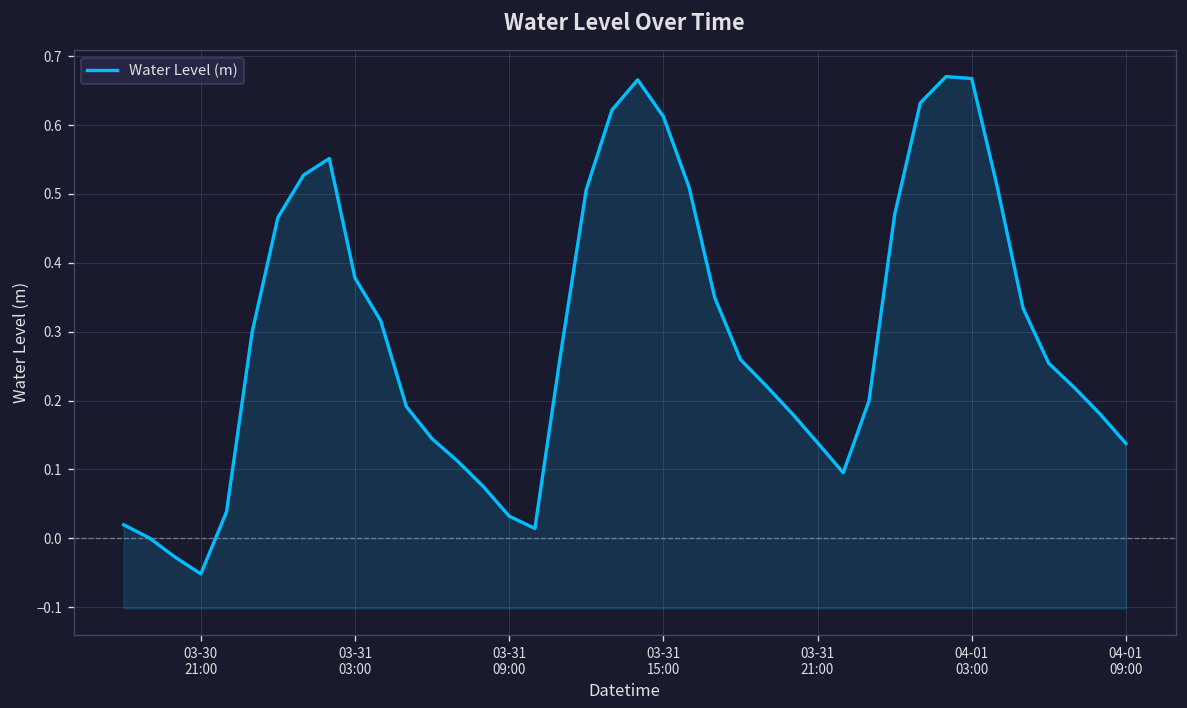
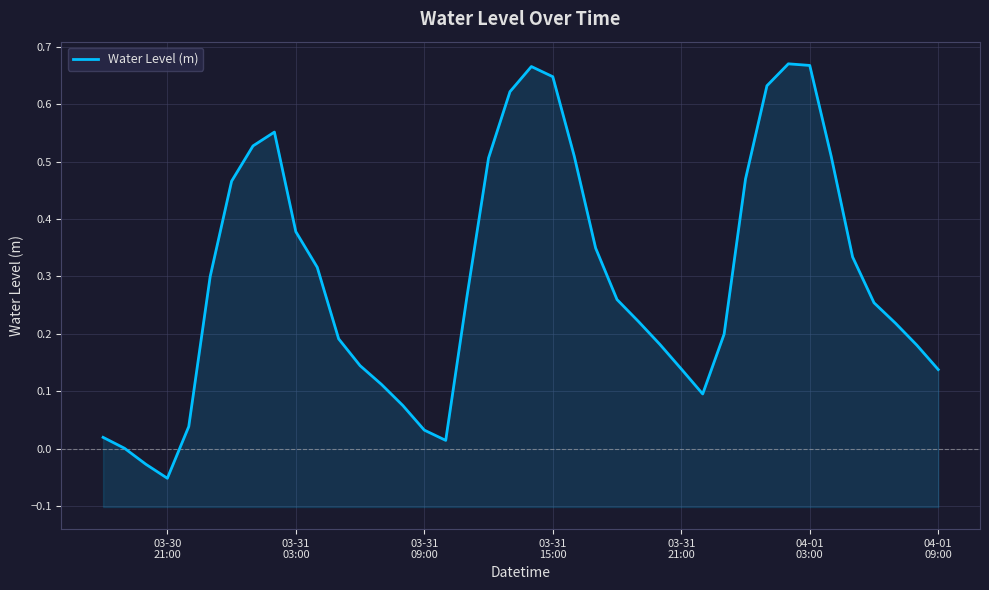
03-31 15:00: 0.61 -> 0.65
